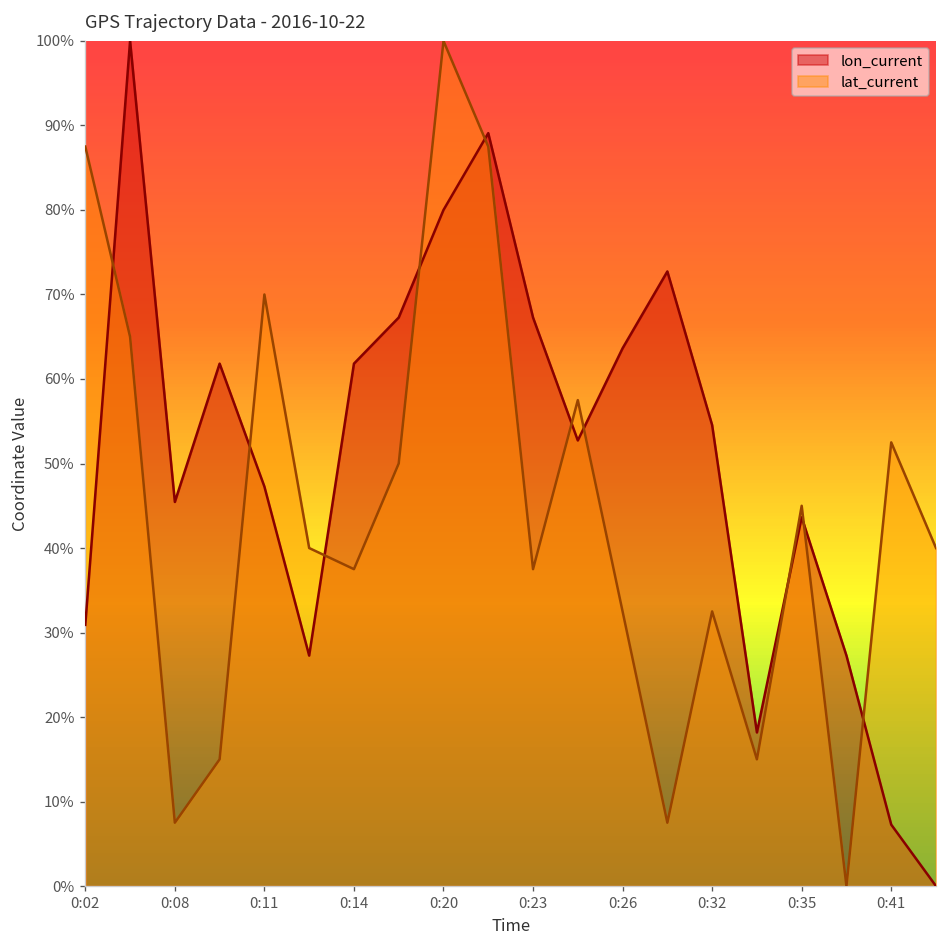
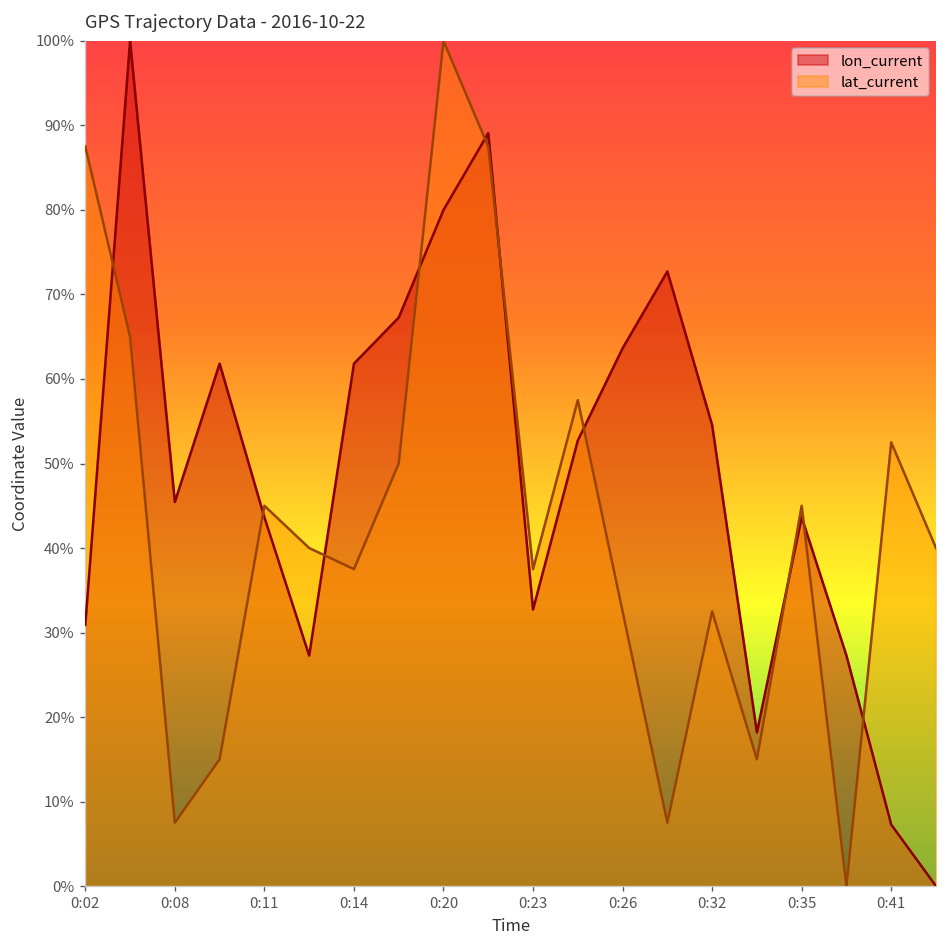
lon_current, 0:11: 47% -> 44%
lat_current, 0:11: 70% -> 45%
lon_current, 0:23: 67% -> 33%
